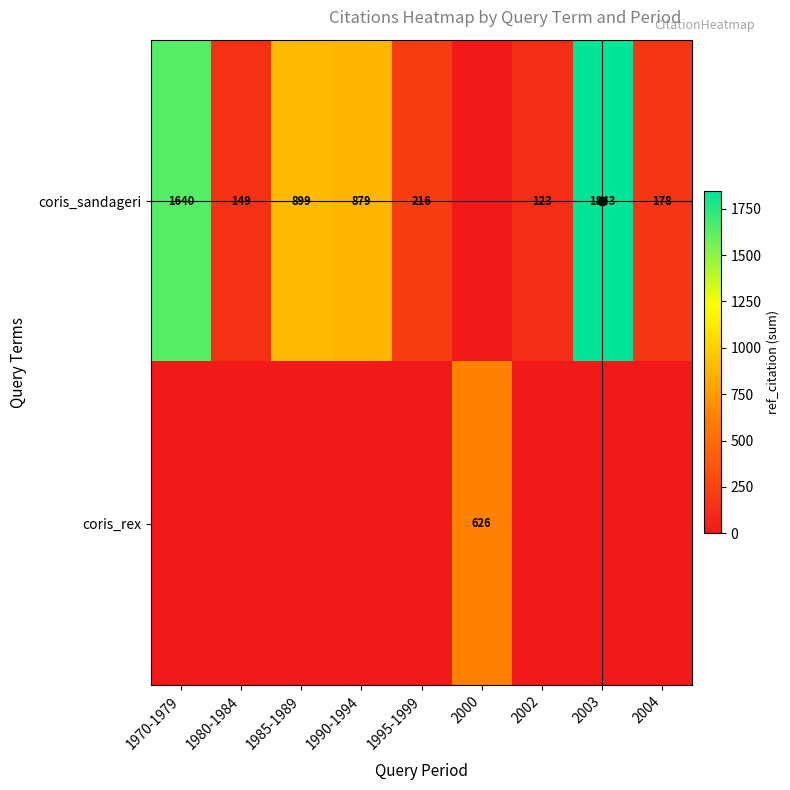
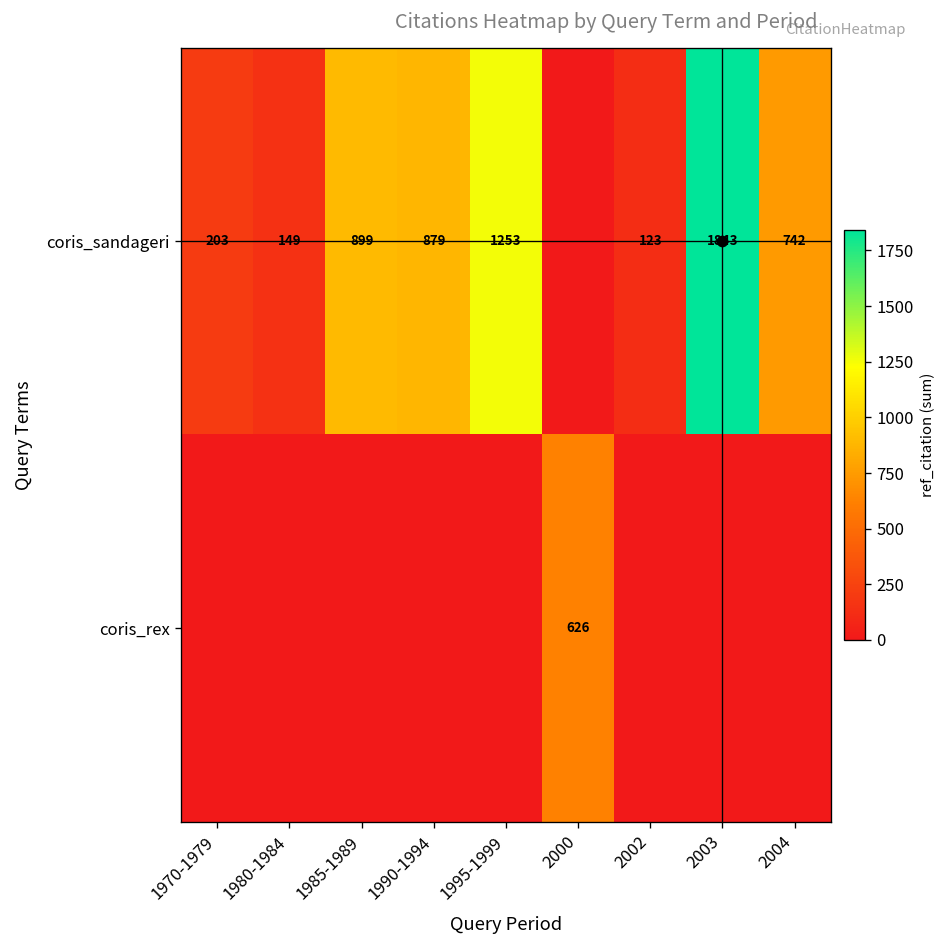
coris_sandageri, 1970-1979: 1640 -> 203
coris_sandageri, 1995-1999: 216 -> 1253
coris_sandageri, 2004: 178 -> 742
